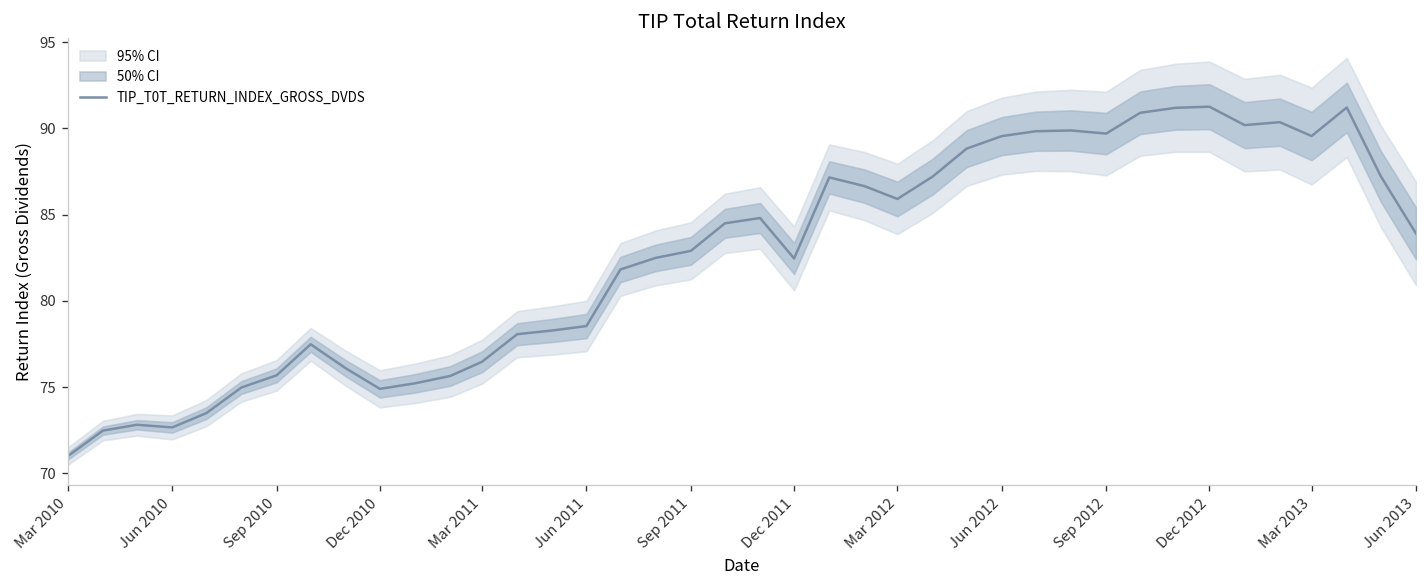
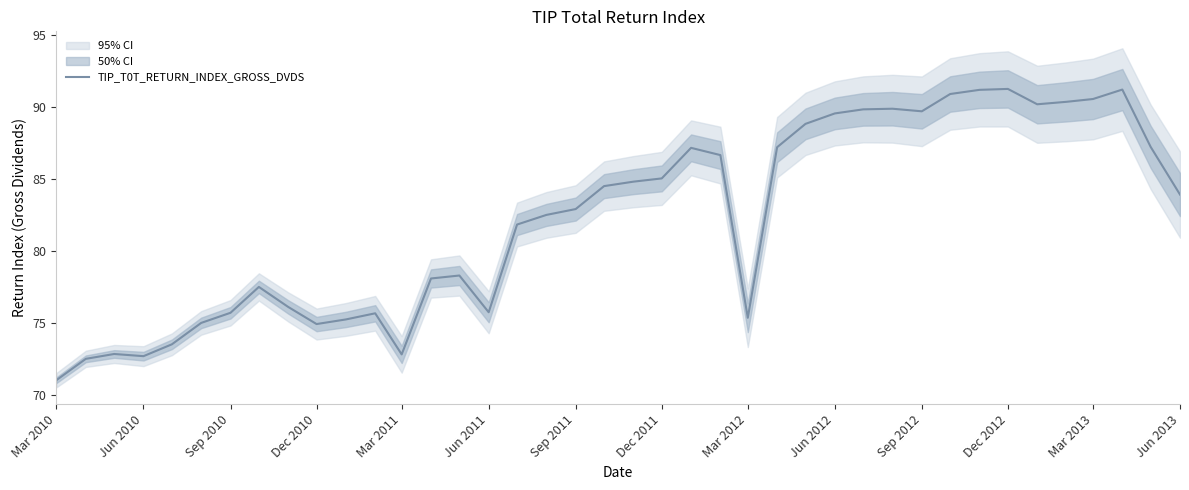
TIP_T0T_RETURN_INDEX_GROSS_DVDS, Mar 2011: 76.5 -> 72.8
TIP_T0T_RETURN_INDEX_GROSS_DVDS, Jun 2011: 78.5 -> 75.7
TIP_T0T_RETURN_INDEX_GROSS_DVDS, Dec 2011: 82.5 -> 85.0
TIP_T0T_RETURN_INDEX_GROSS_DVDS, Mar 2012: 85.9 -> 75.3
TIP_T0T_RETURN_INDEX_GROSS_DVDS, Mar 2013: 89.6 -> 90.6
